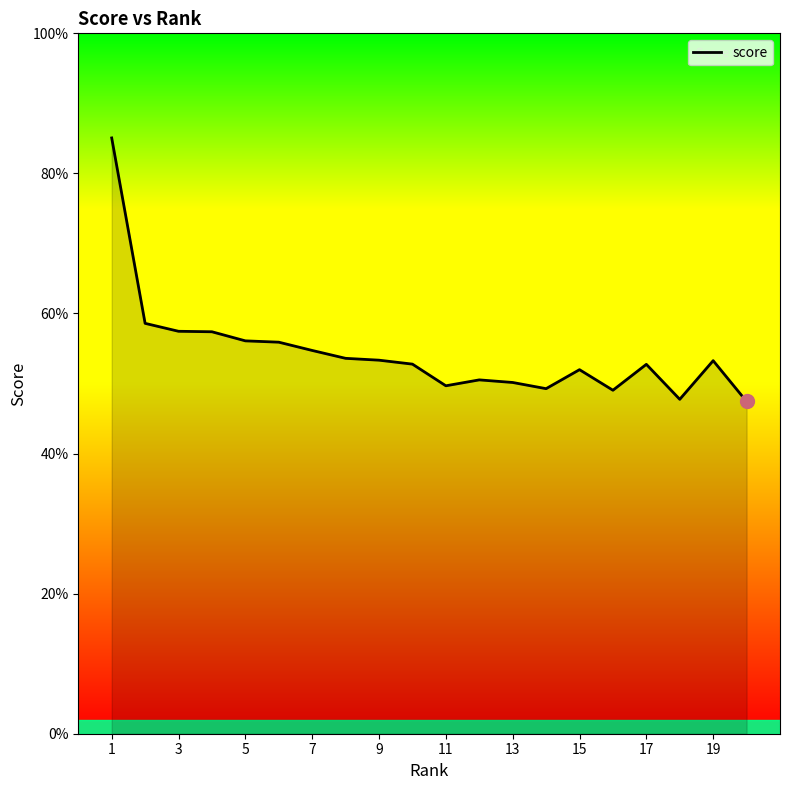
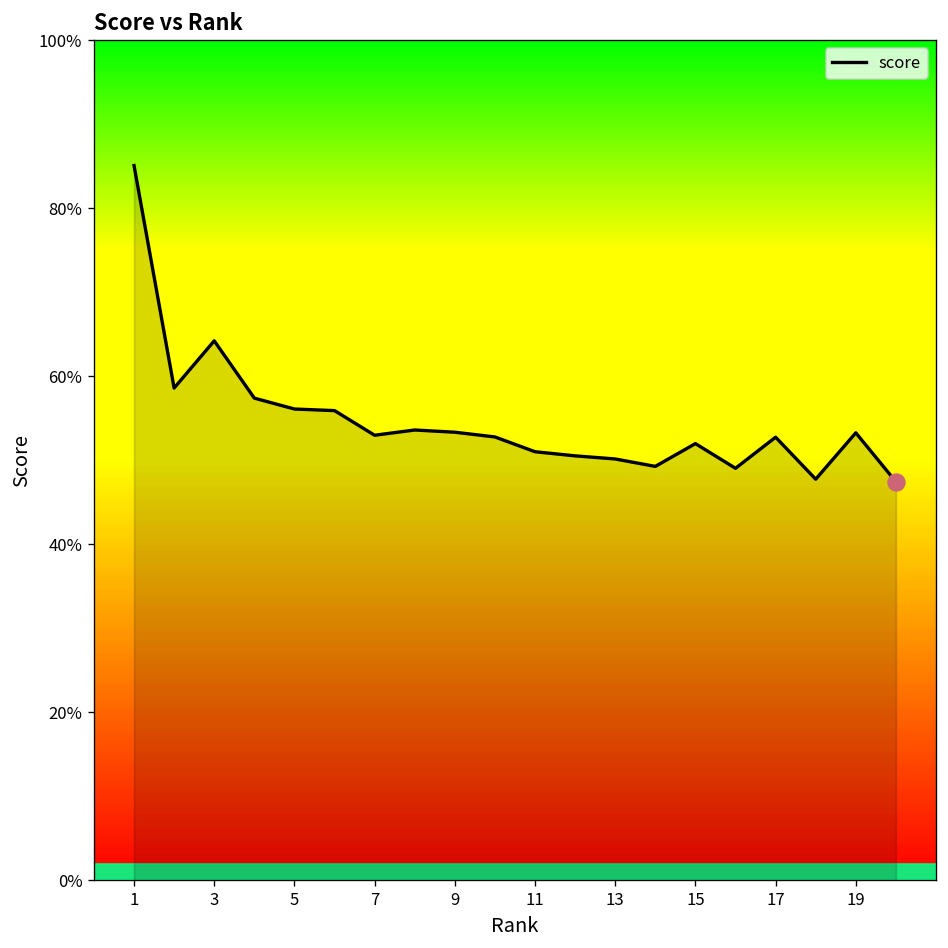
score, 3: 57% -> 64%
score, 7: 55% -> 53%
score, 11: 50% -> 51%
